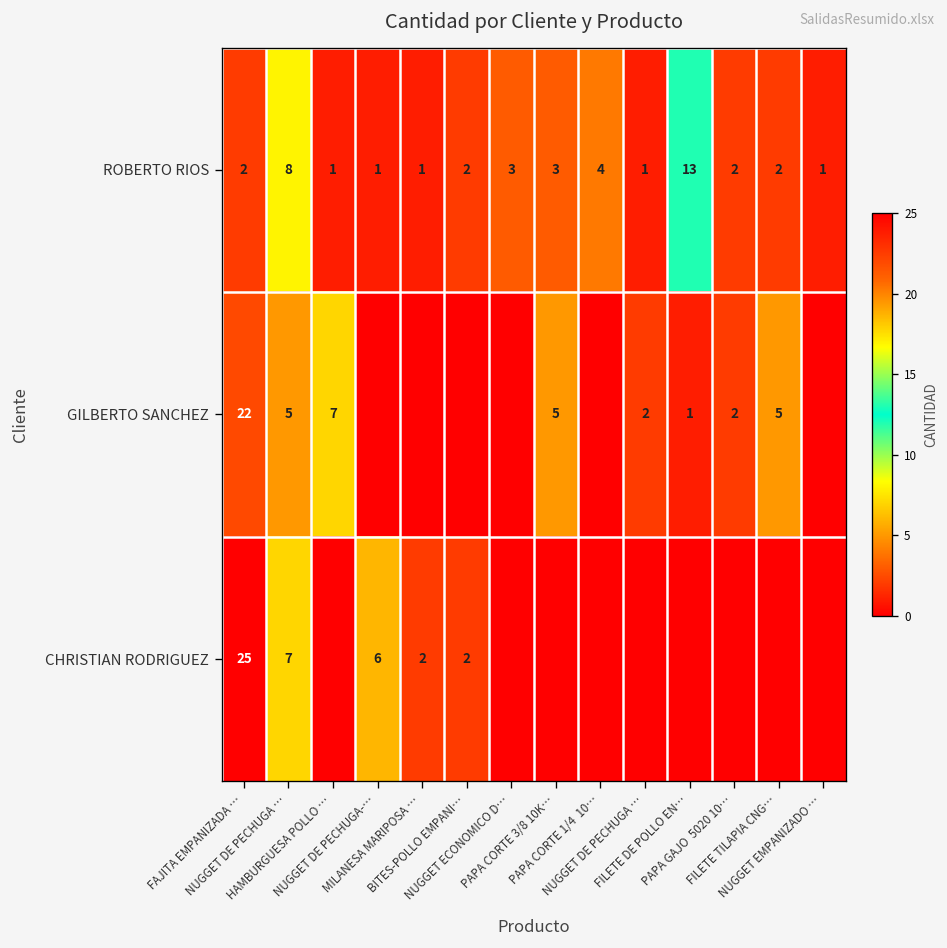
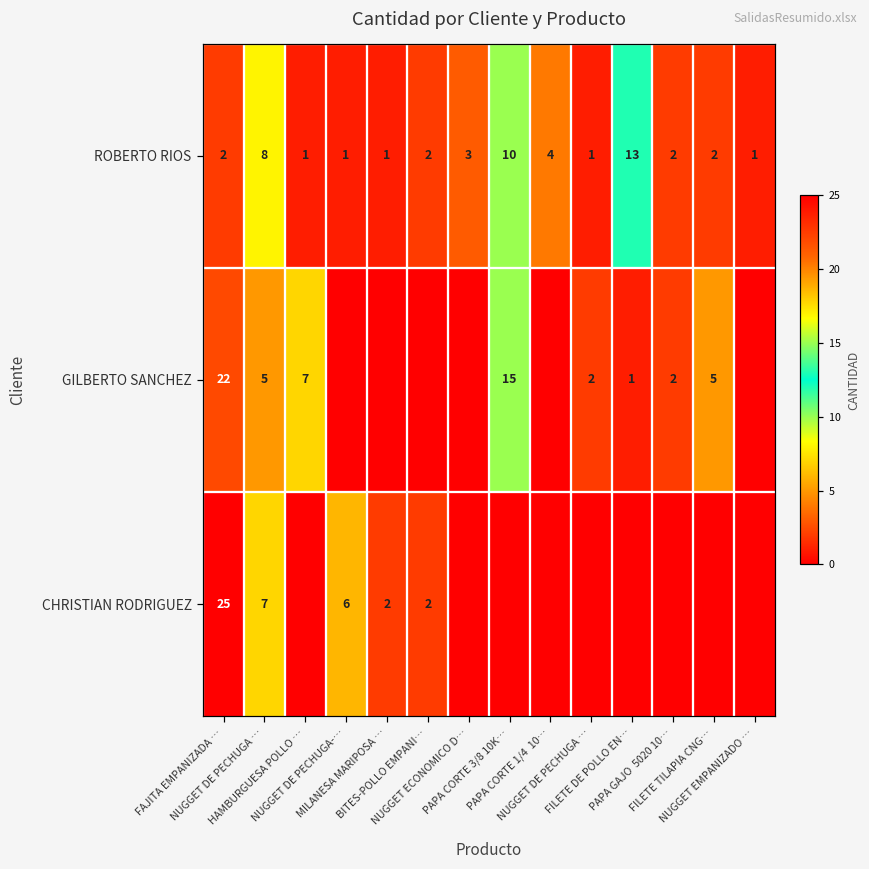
ROBERTO RIOS, PAPA CORTE 3/8 10K…: 3 -> 10
GILBERTO SANCHEZ, PAPA CORTE 3/8 10K…: 5 -> 15
